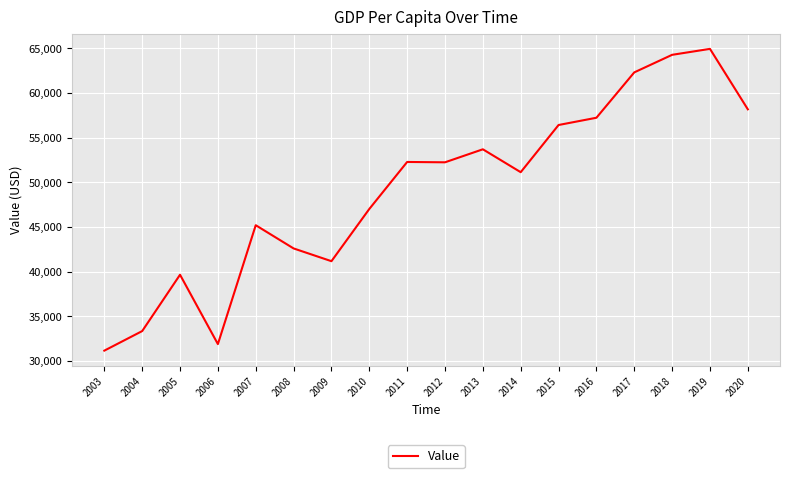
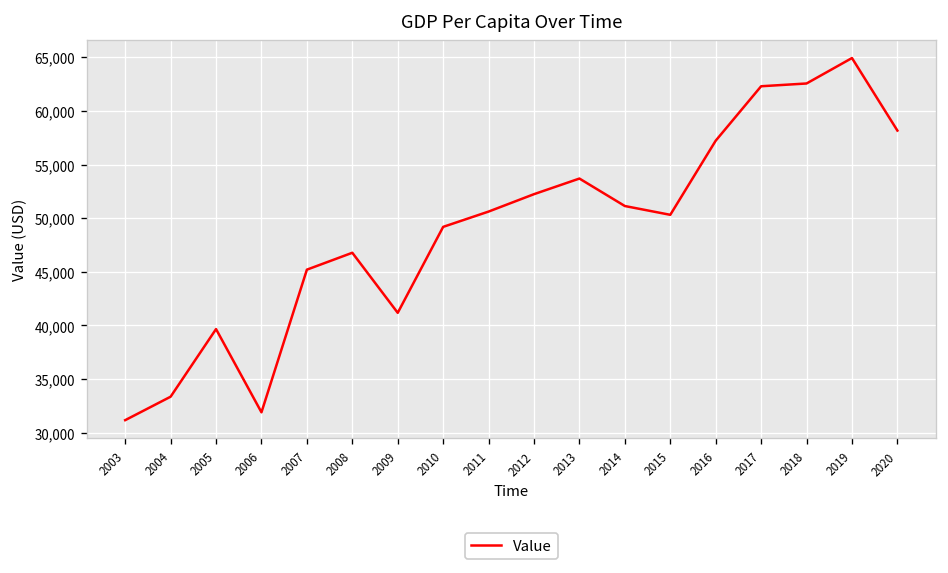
2008: 43,000 -> 47,000
2010: 47,000 -> 49,000
2011: 52,000 -> 51,000
2015: 56,000 -> 50,000
2018: 64,000 -> 63,000
